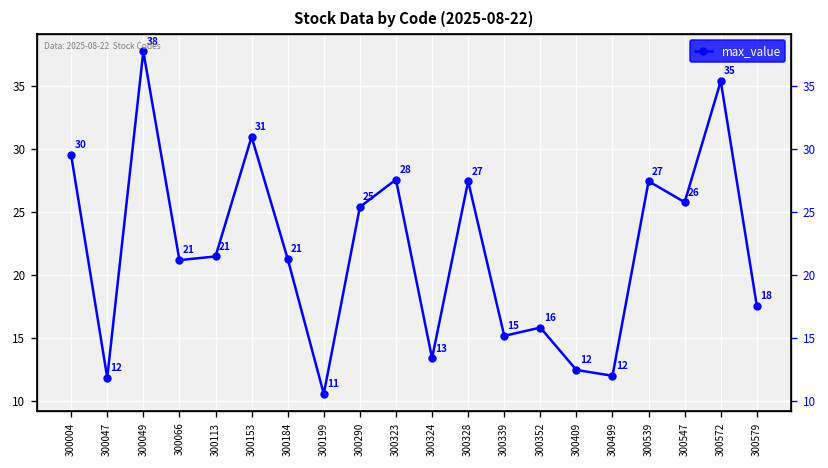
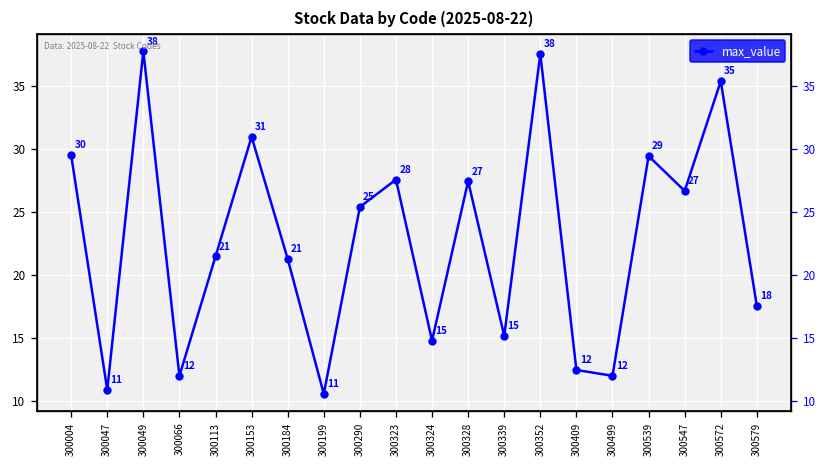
300047: 12 -> 11
300066: 21 -> 12
300324: 13 -> 15
300352: 16 -> 38
300539: 27 -> 29
300547: 26 -> 27
